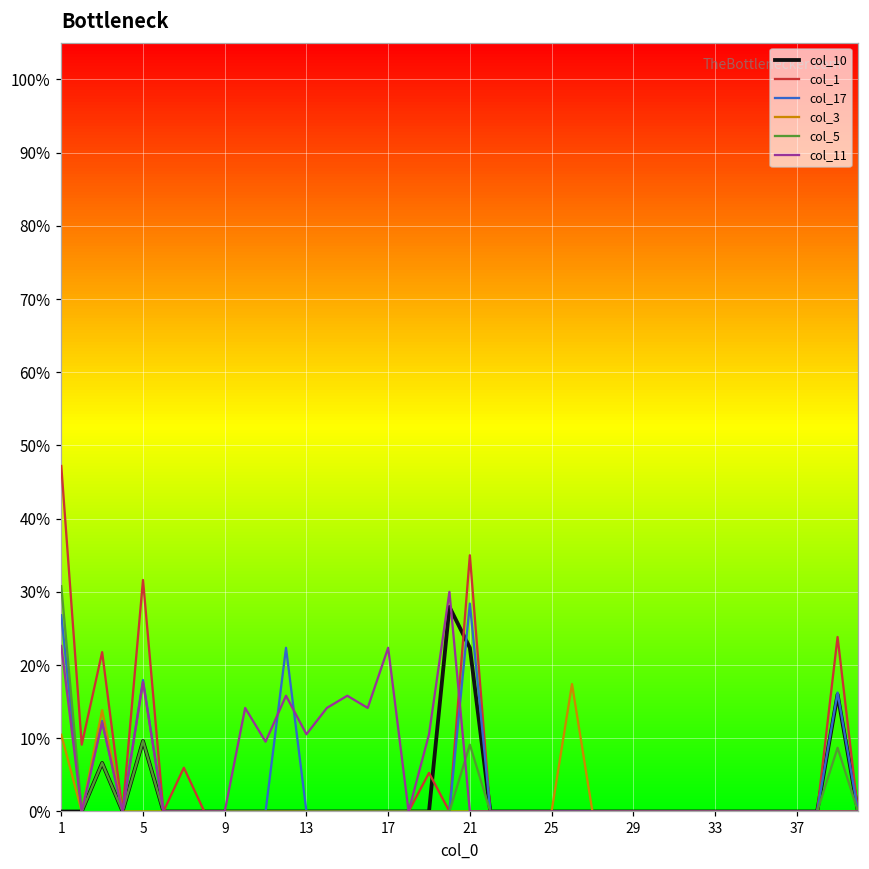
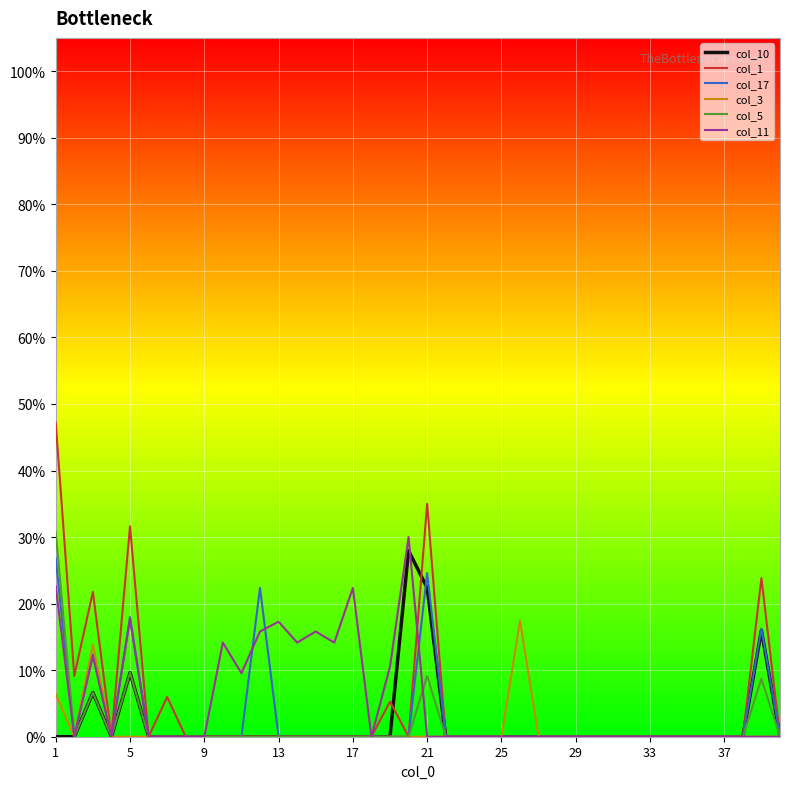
col_3, 1: 10% -> 6%
col_11, 13: 11% -> 17%
col_17, 21: 28% -> 25%
